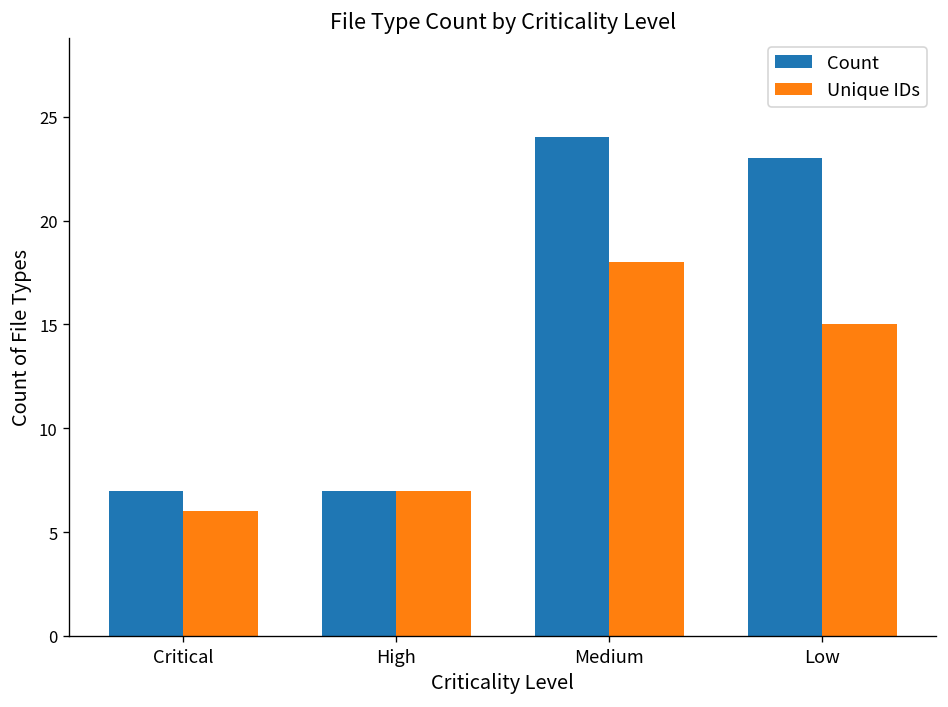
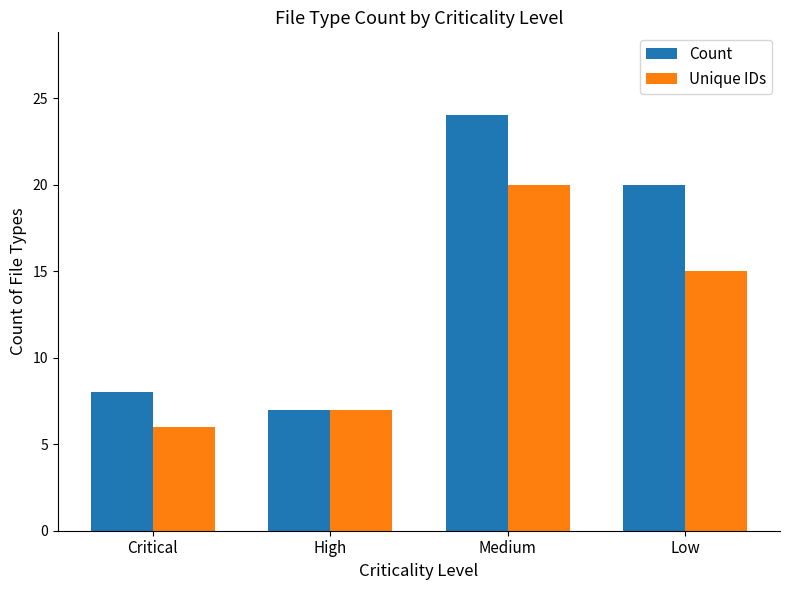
Count, Critical: 7 -> 8
Unique IDs, Medium: 18 -> 20
Count, Low: 23 -> 20
